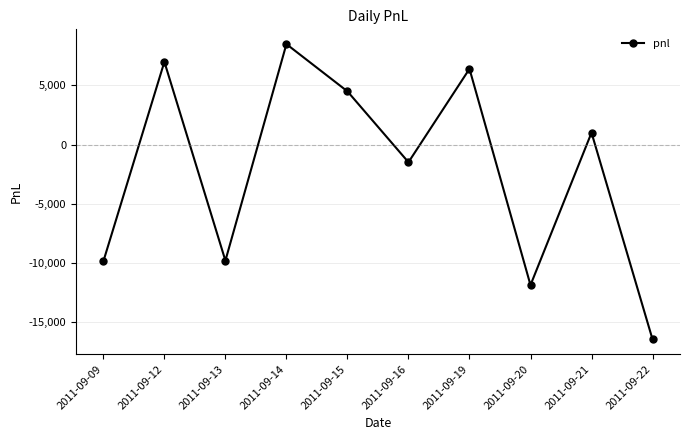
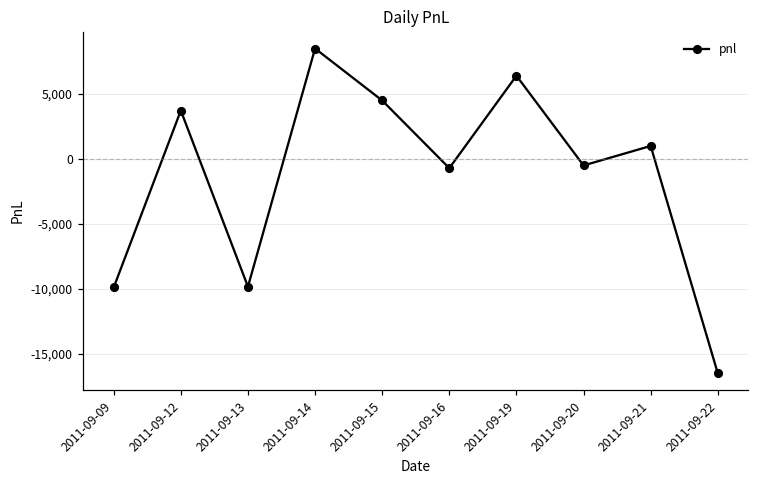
2011-09-12: 7,000 -> 3,700
2011-09-16: -1,500 -> -700
2011-09-20: -11,900 -> -500
